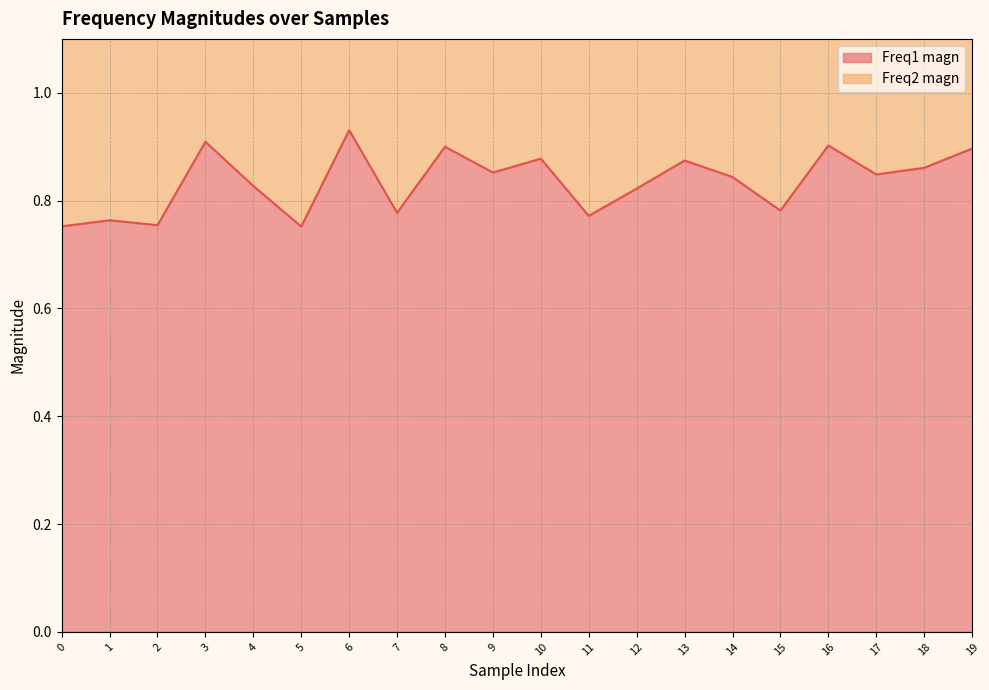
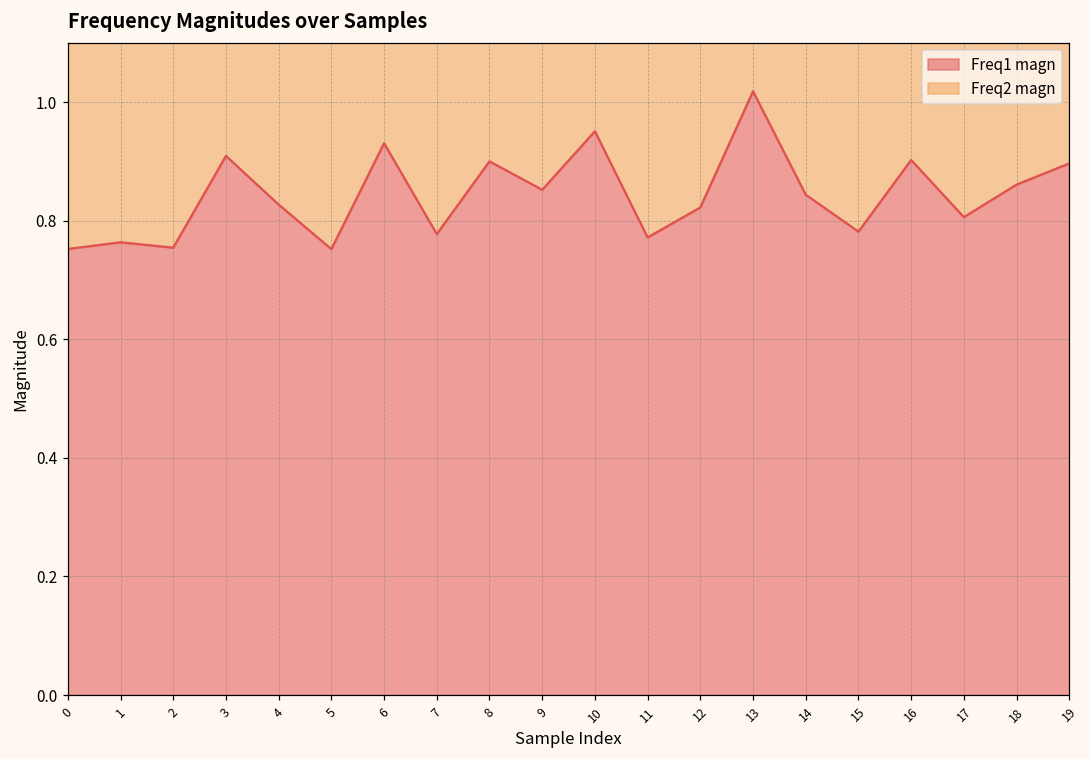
Freq1 magn, 10: 0.88 -> 0.95
Freq1 magn, 13: 0.87 -> 1.02
Freq1 magn, 17: 0.85 -> 0.81
